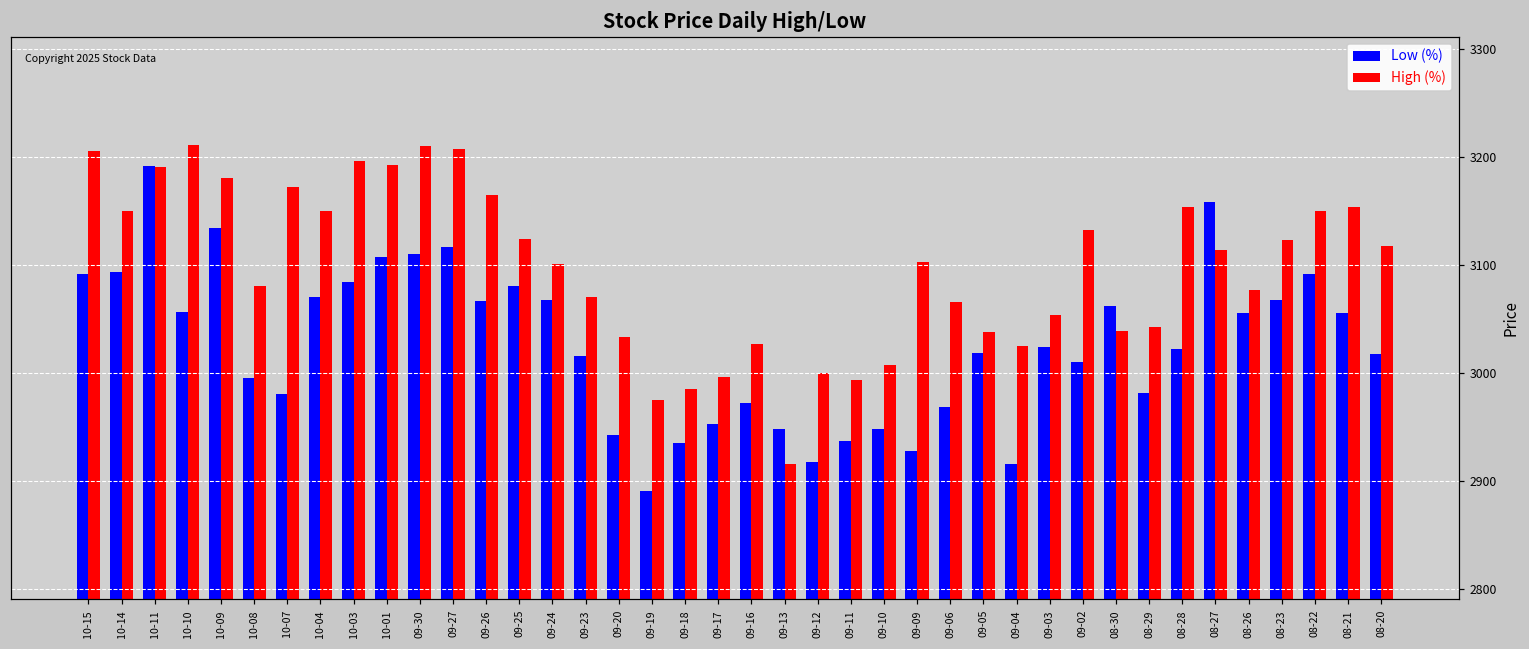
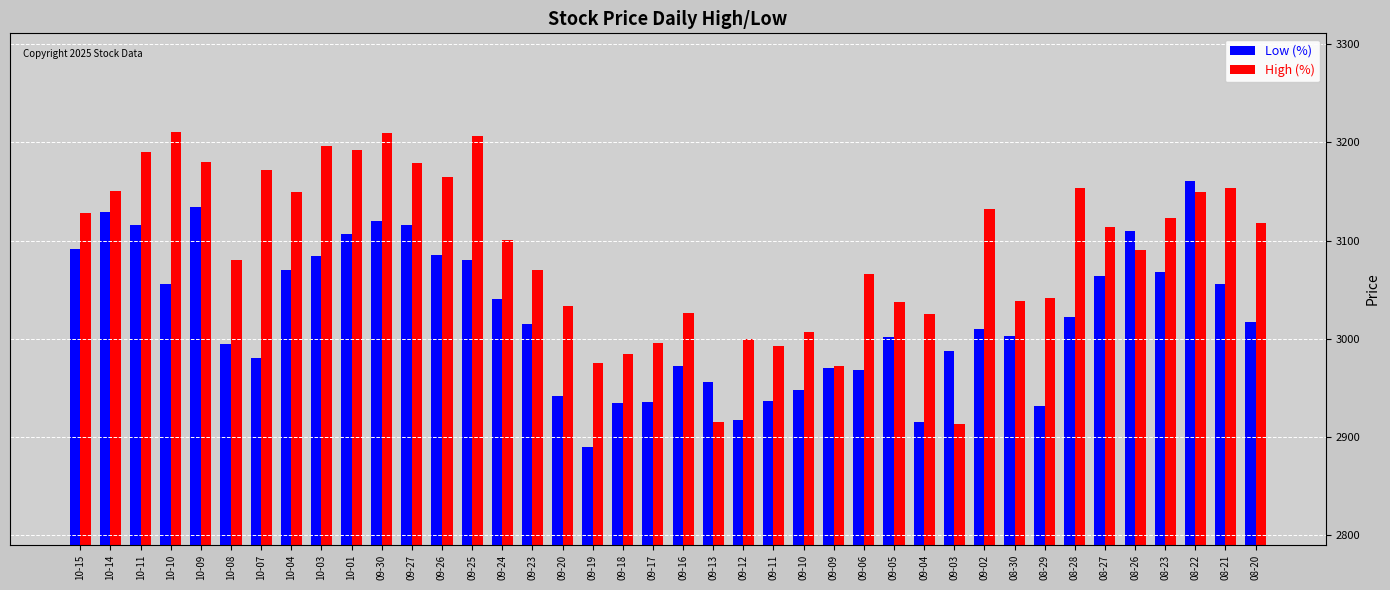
High (%), 10-15: 3200 -> 3130
Low (%), 10-14: 3090 -> 3130
Low (%), 10-11: 3190 -> 3120
Low (%), 09-30: 3110 -> 3120
High (%), 09-27: 3210 -> 3180
Low (%), 09-26: 3070 -> 3090
High (%), 09-25: 3120 -> 3210
Low (%), 09-24: 3070 -> 3040
Low (%), 09-17: 2950 -> 2940
Low (%), 09-13: 2950 -> 2960
Low (%), 09-09: 2930 -> 2970
High (%), 09-09: 3100 -> 2970
Low (%), 09-05: 3020 -> 3000
Low (%), 09-03: 3020 -> 2990
High (%), 09-03: 3050 -> 2910
Low (%), 08-30: 3060 -> 3000
Low (%), 08-29: 2980 -> 2930
Low (%), 08-27: 3160 -> 3060
Low (%), 08-26: 3060 -> 3110
High (%), 08-26: 3080 -> 3090
Low (%), 08-22: 3090 -> 3160
